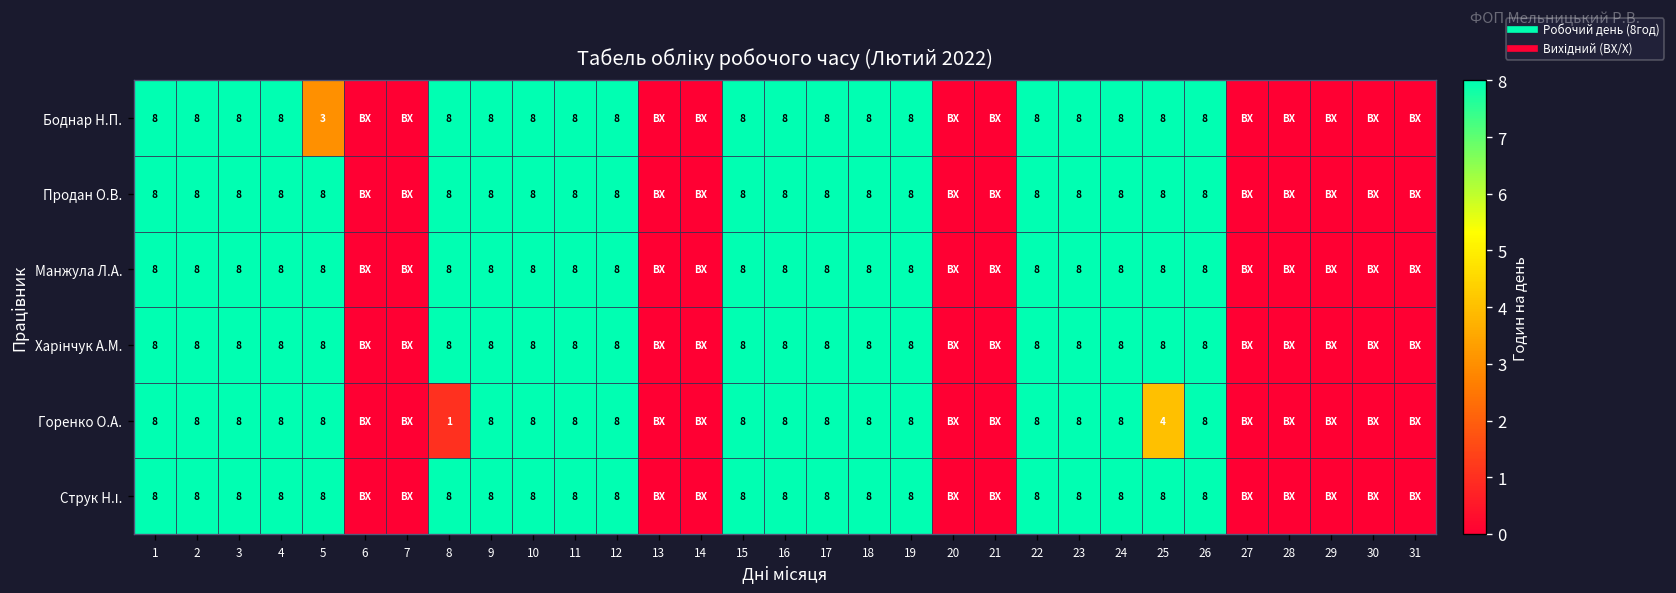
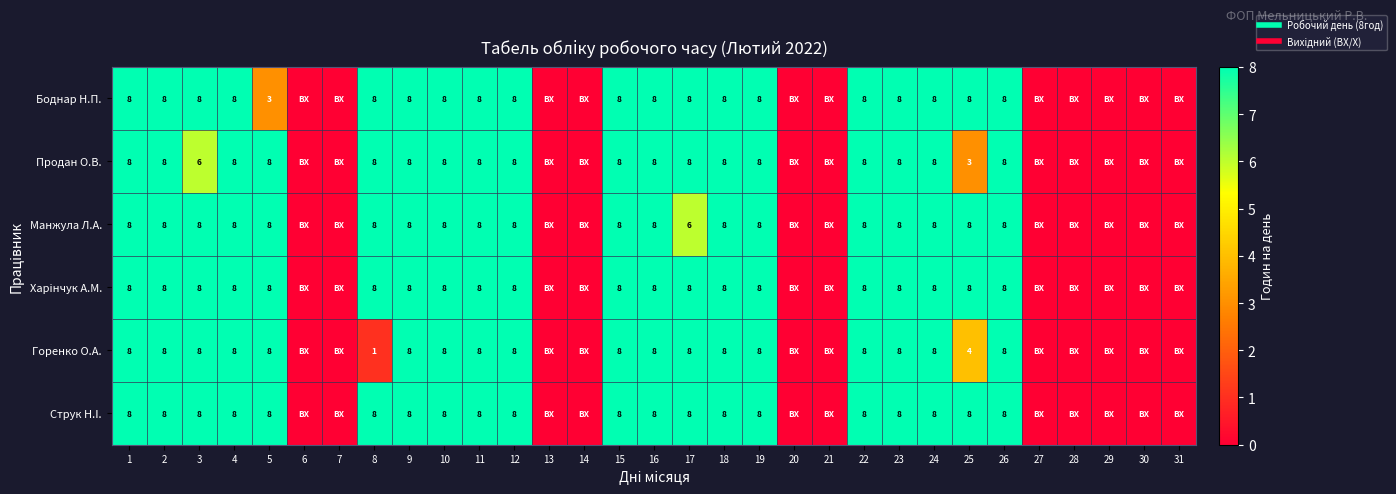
Продан О.В., 3: 8 -> 6
Продан О.В., 25: 8 -> 3
Манжула Л.А., 17: 8 -> 6
